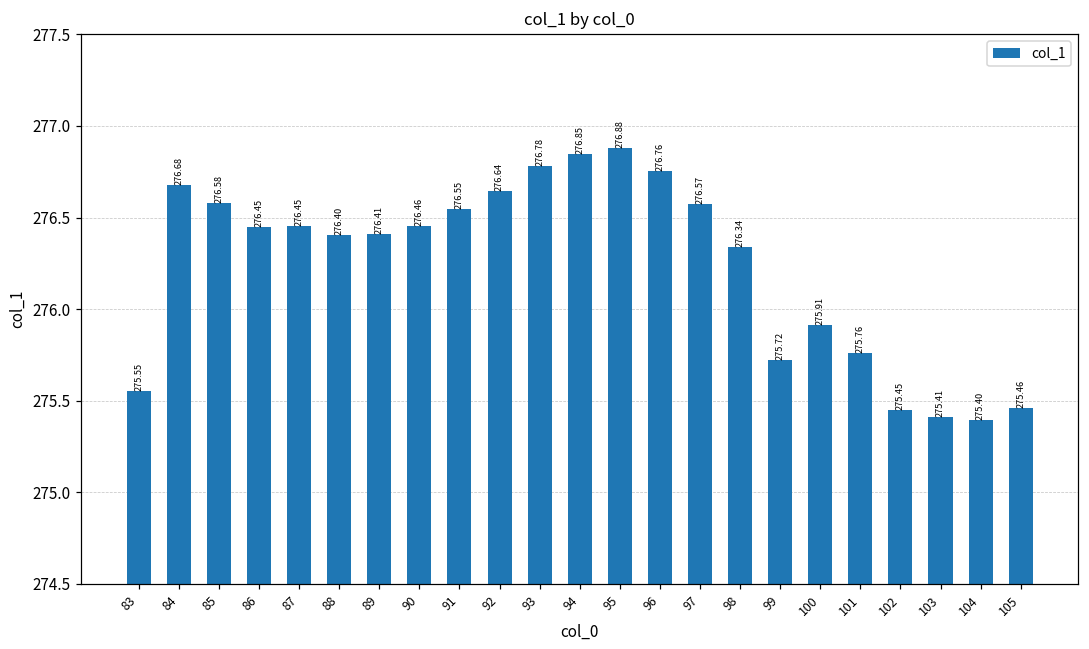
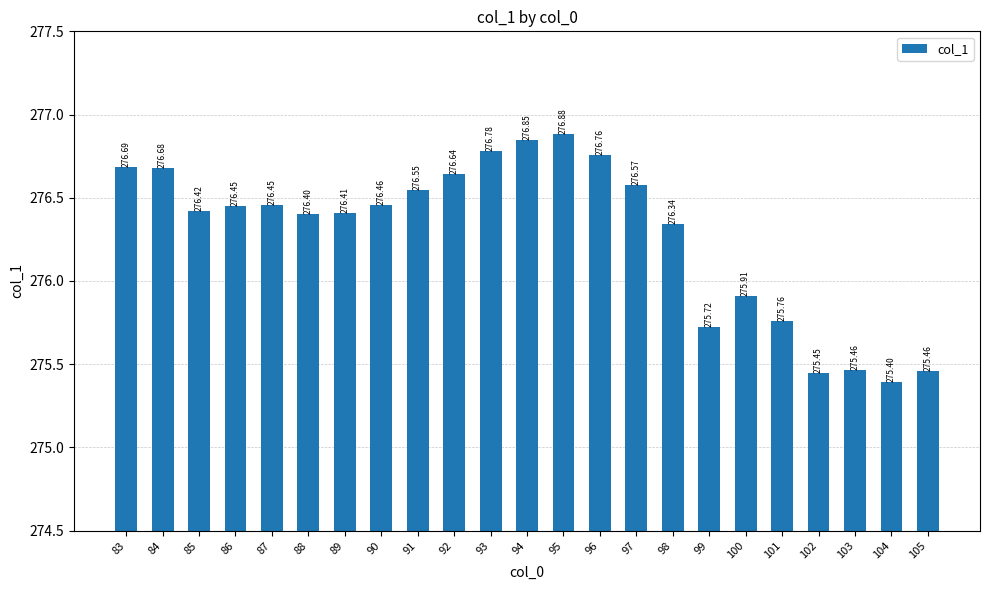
83: 275.55 -> 276.69
85: 276.58 -> 276.42
103: 275.41 -> 275.46
